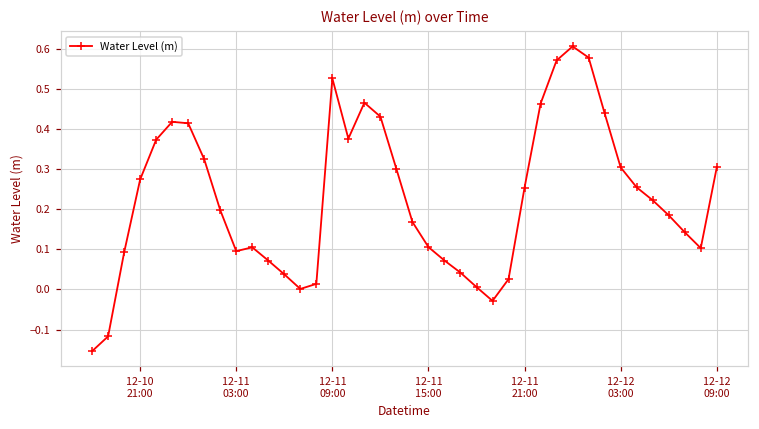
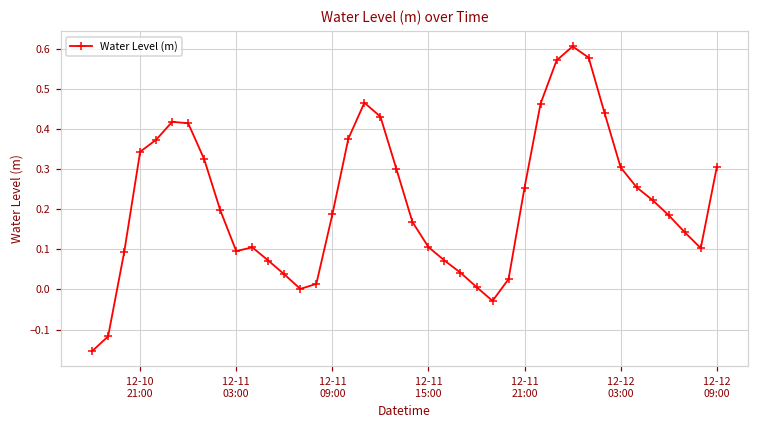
12-10 21:00: 0.27 -> 0.34
12-11 09:00: 0.53 -> 0.19
